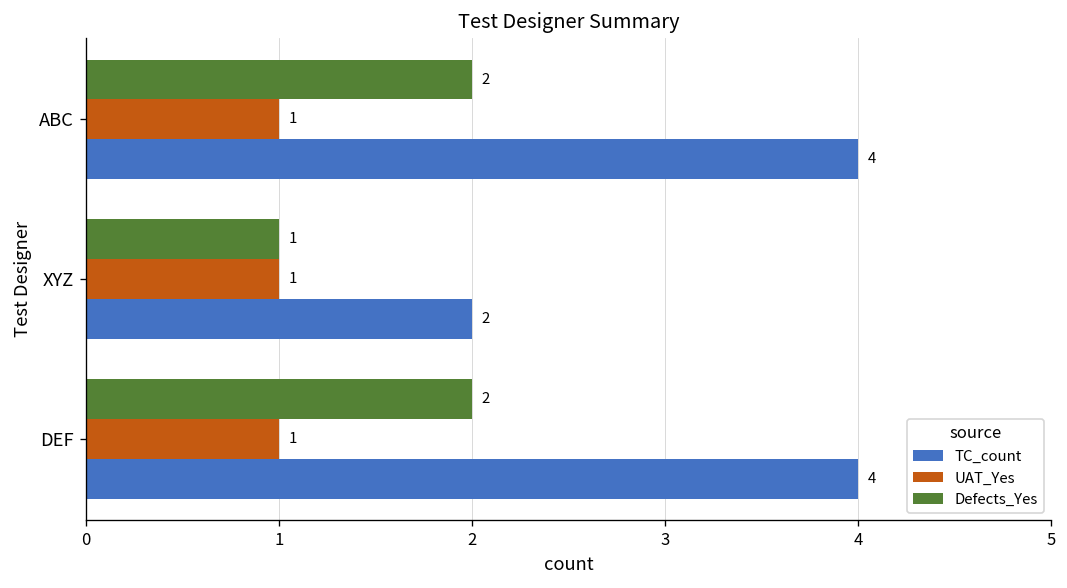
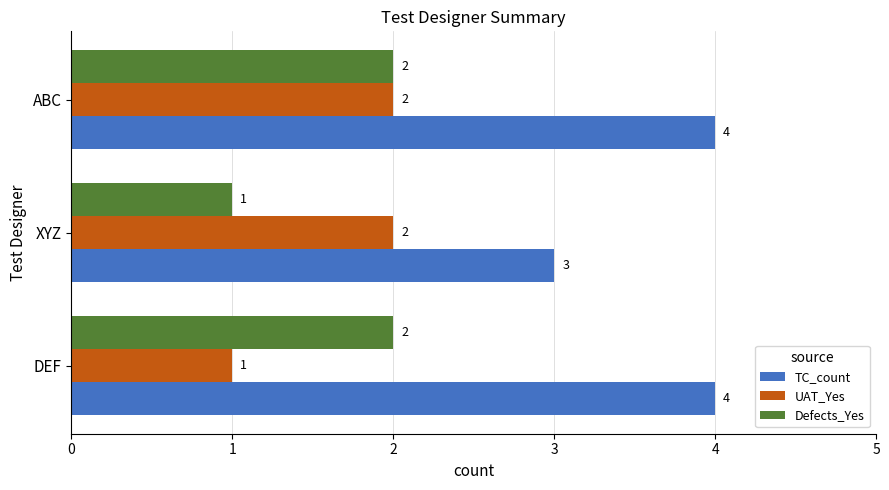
UAT_Yes, ABC: 1 -> 2
UAT_Yes, XYZ: 1 -> 2
TC_count, XYZ: 2 -> 3
